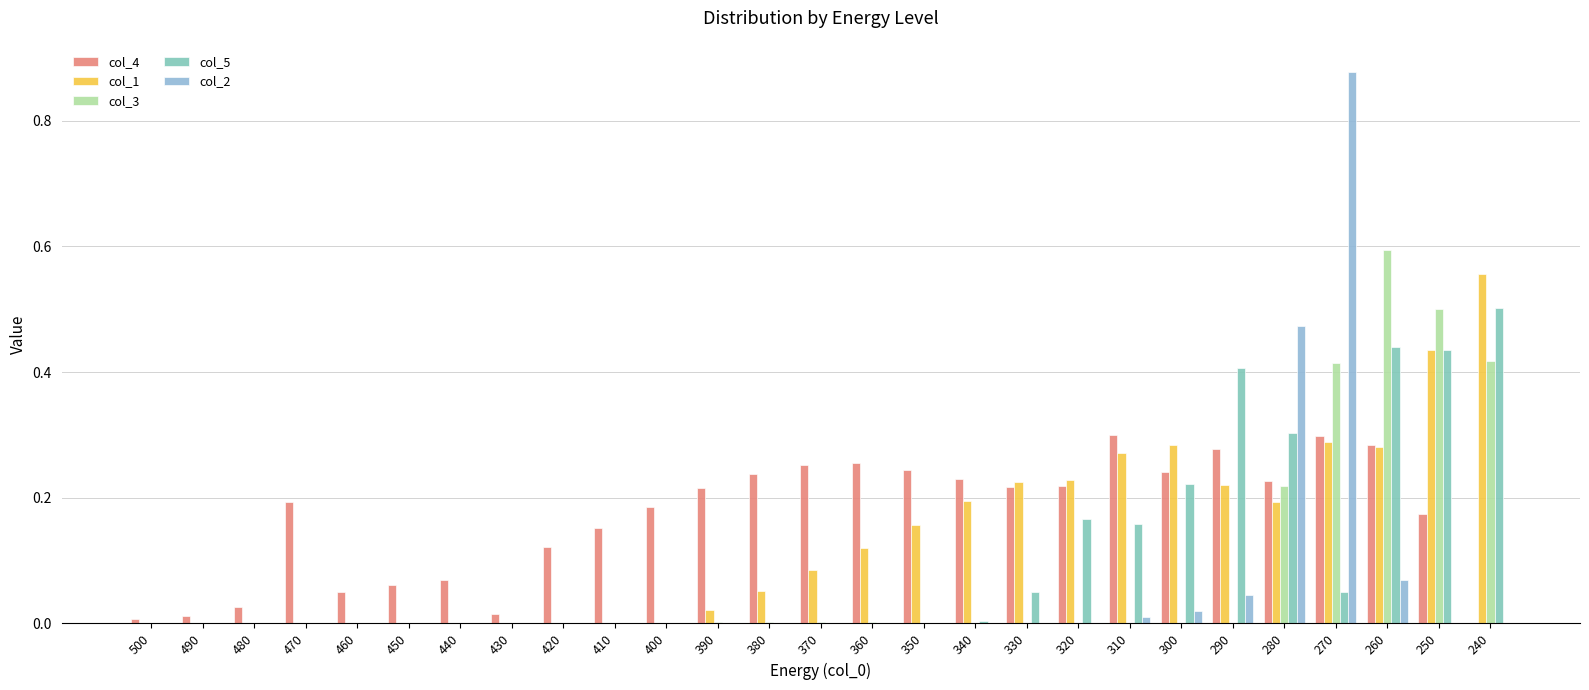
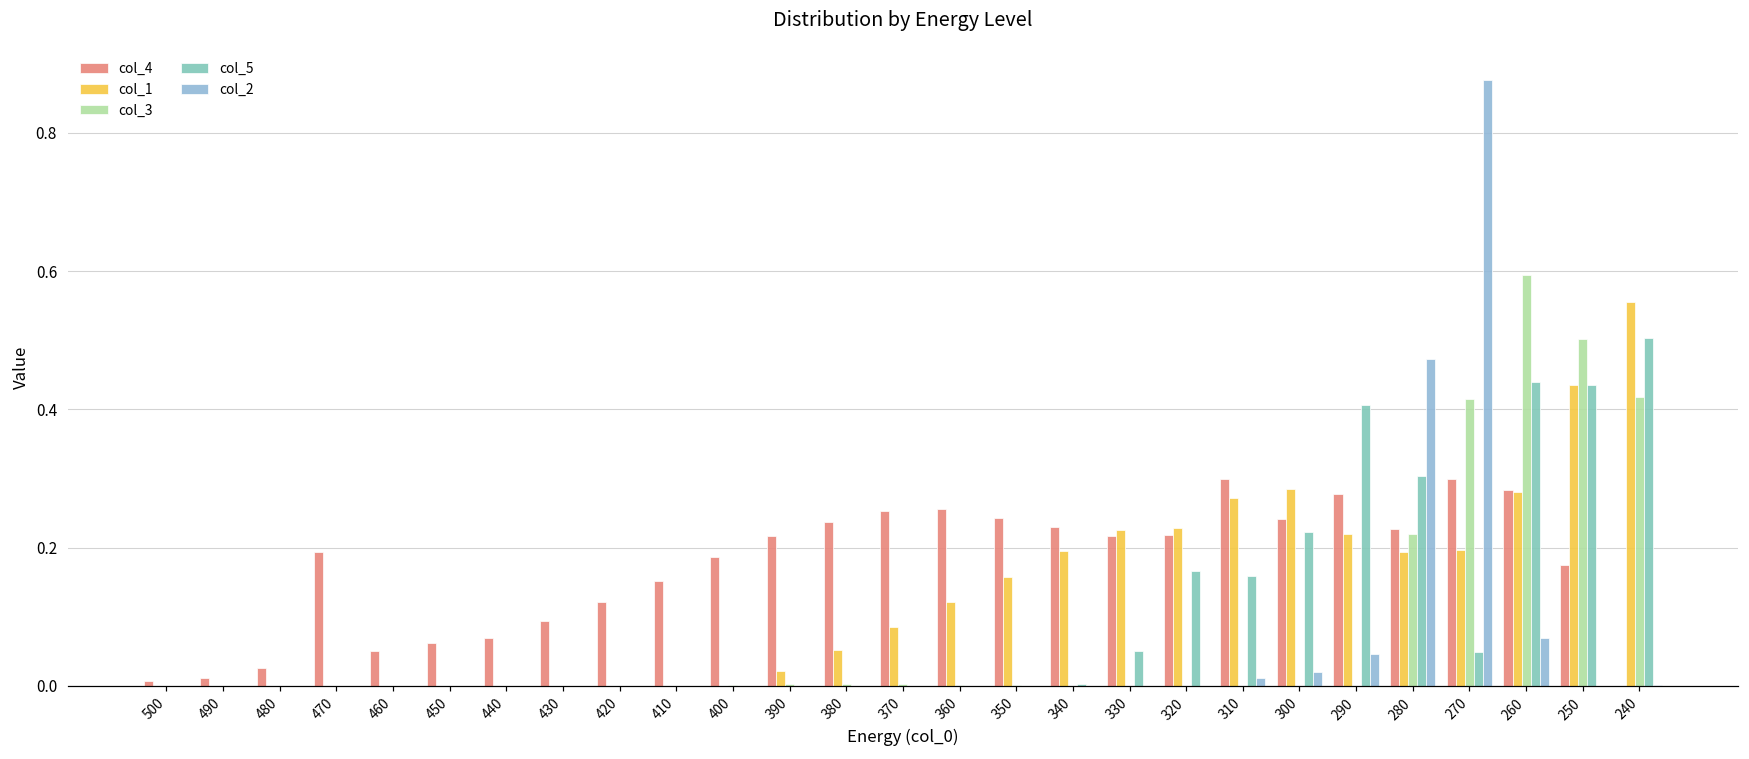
col_4, 430: 0.01 -> 0.09
col_1, 270: 0.29 -> 0.20
